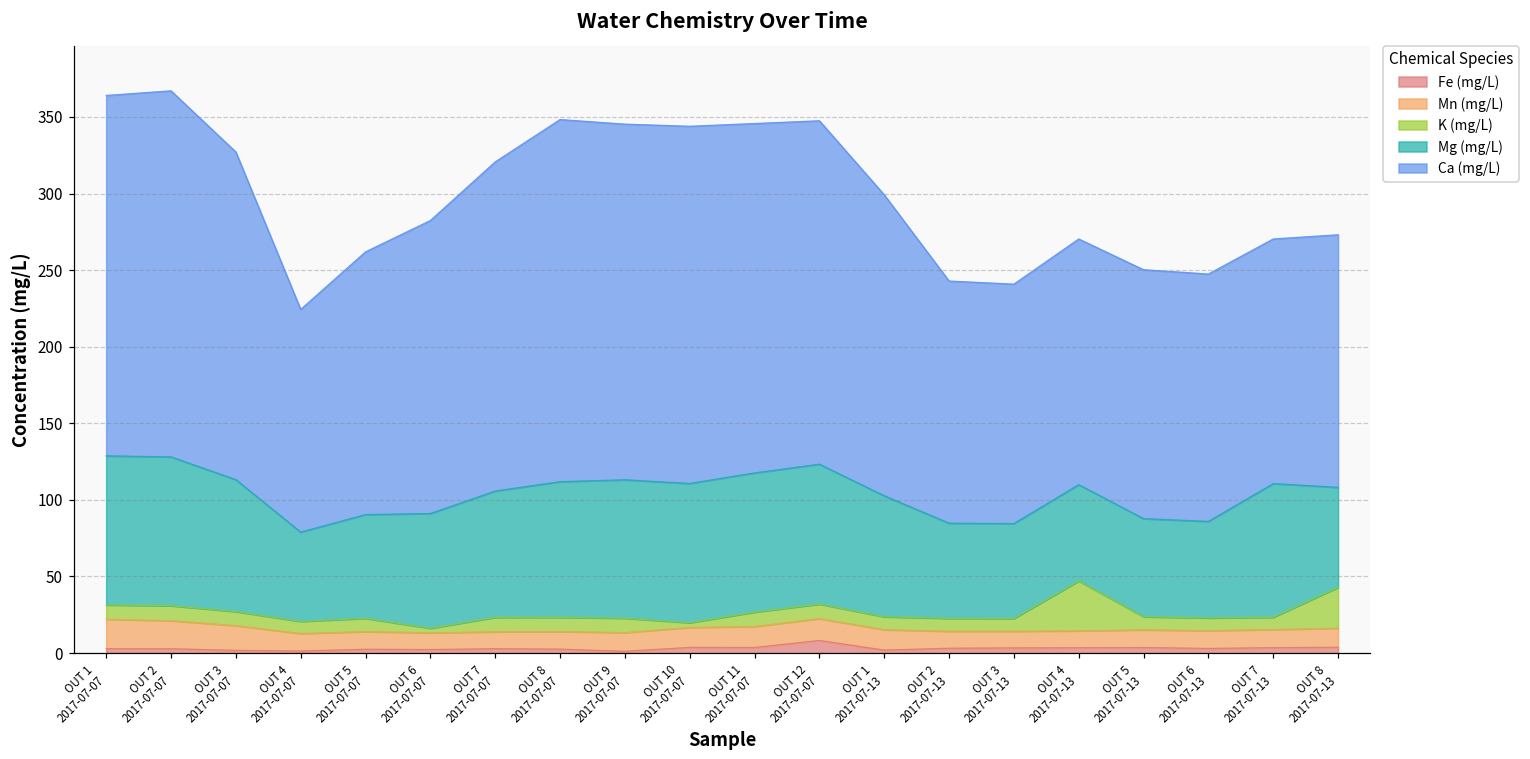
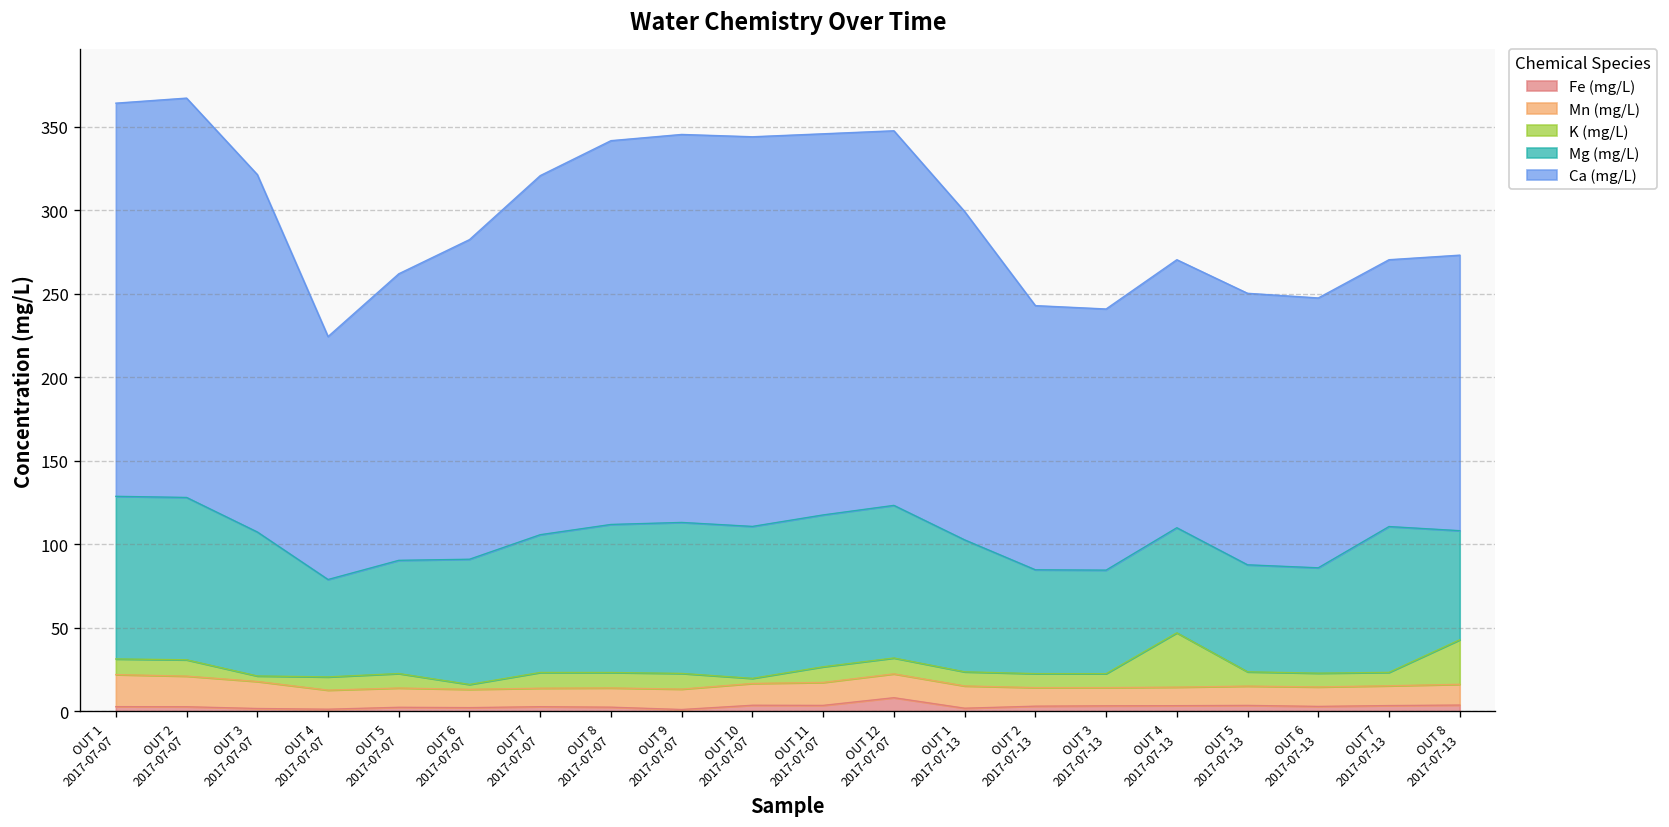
K (mg/L), OUT 3 2017-07-07: 9 -> 3
Ca (mg/L), OUT 8 2017-07-07: 236 -> 230
